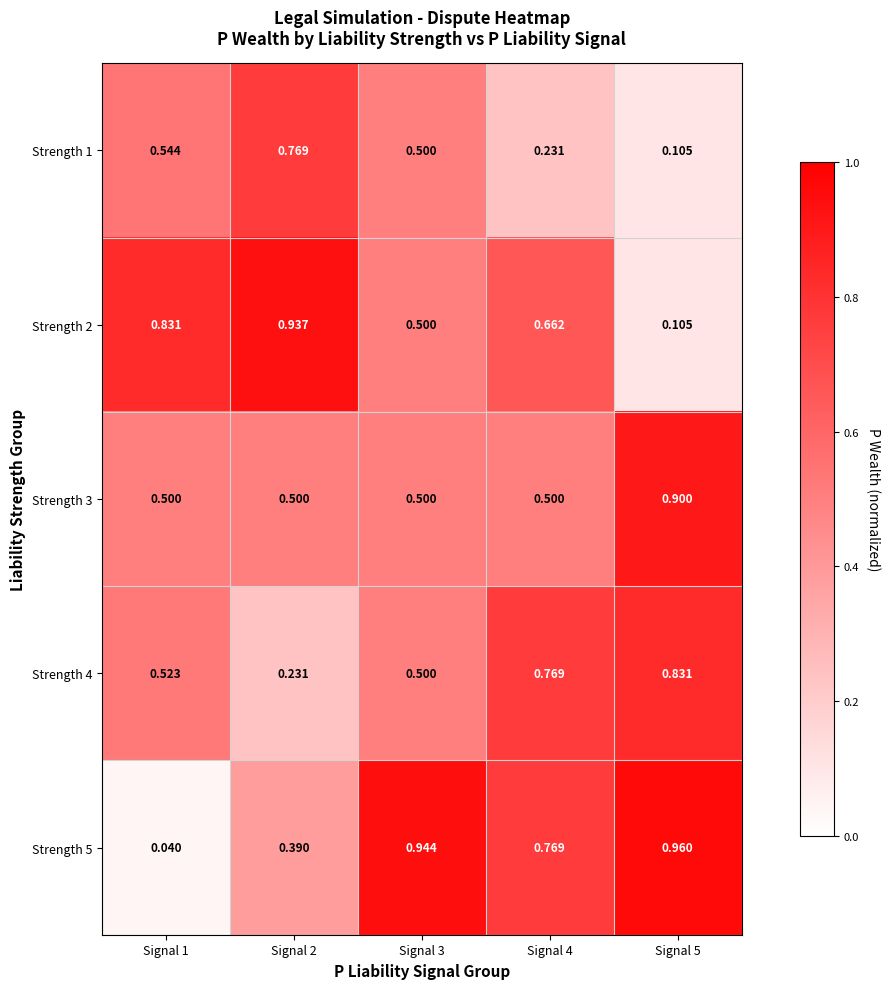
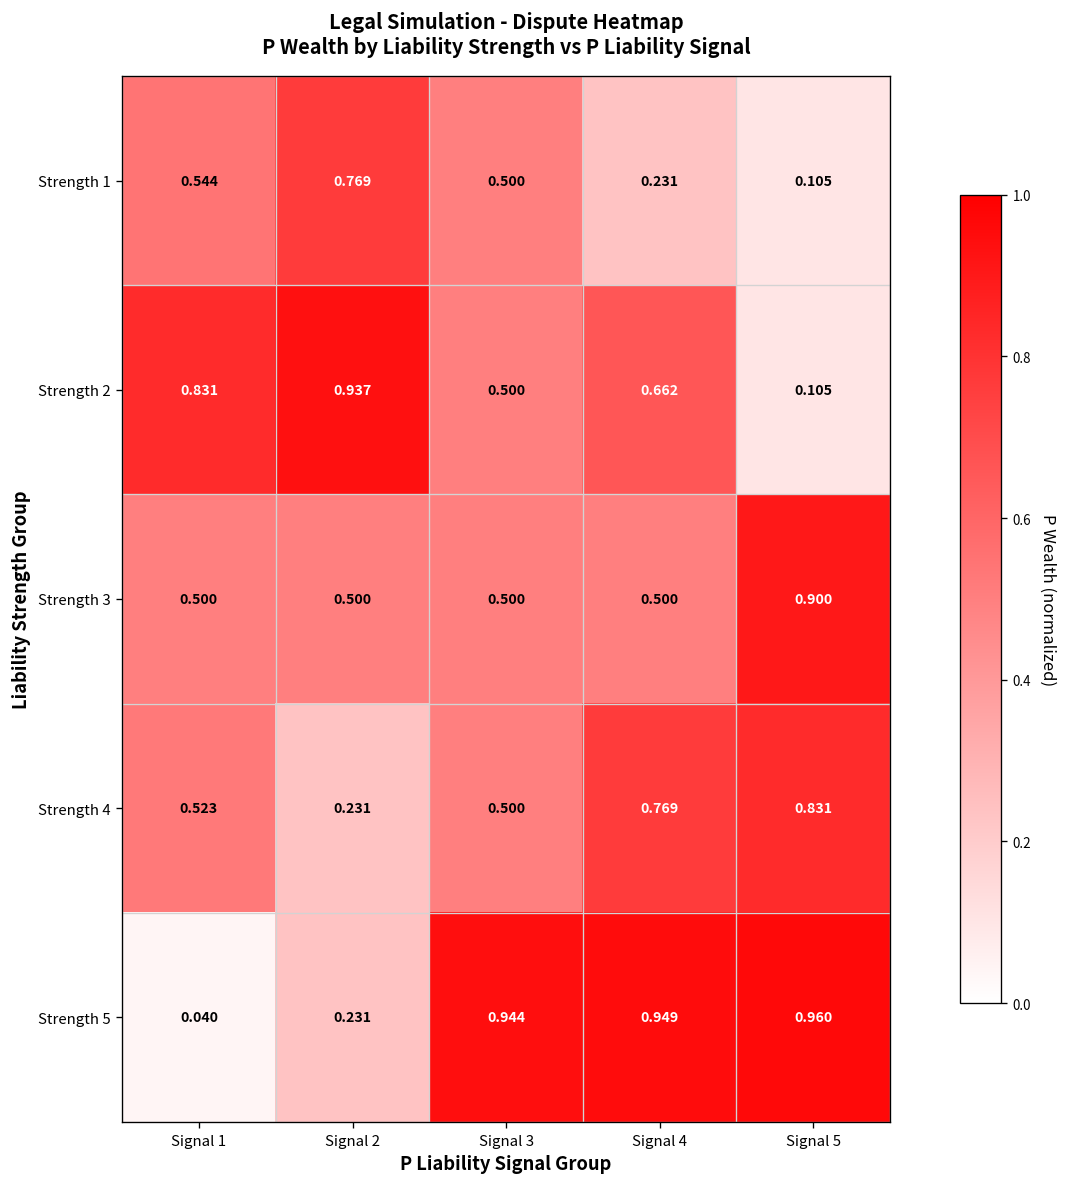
Strength 5, Signal 2: 0.390 -> 0.231
Strength 5, Signal 4: 0.769 -> 0.949
